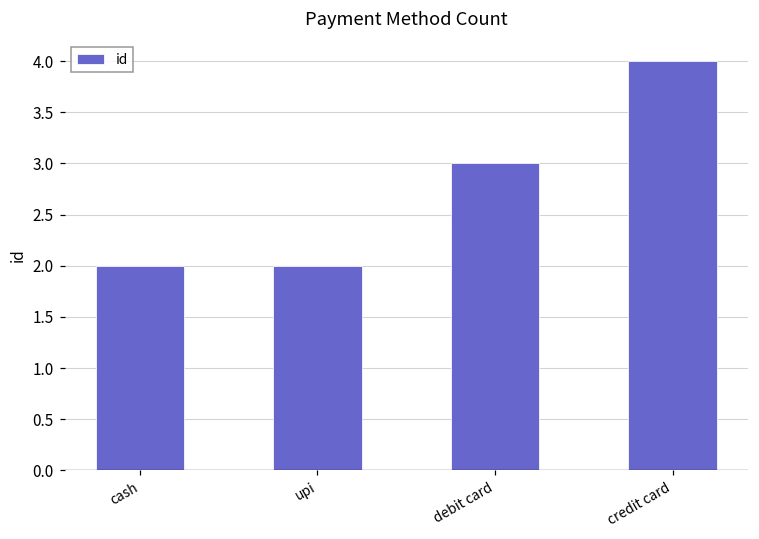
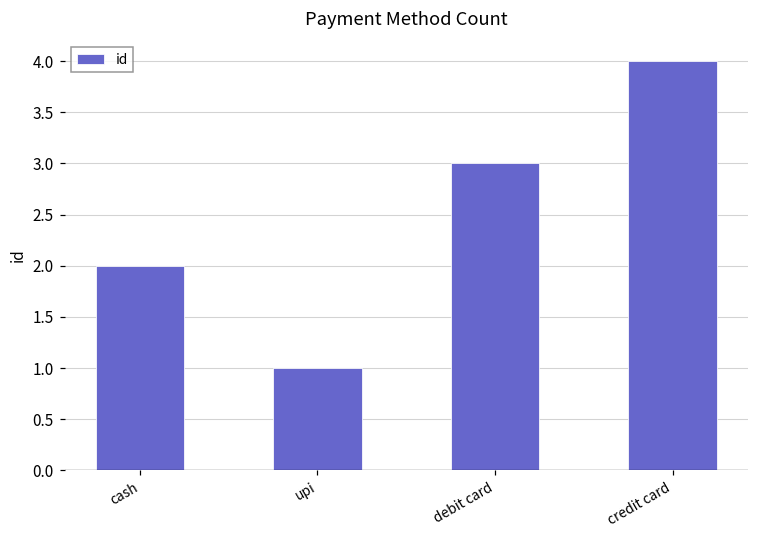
upi: 2 -> 1
